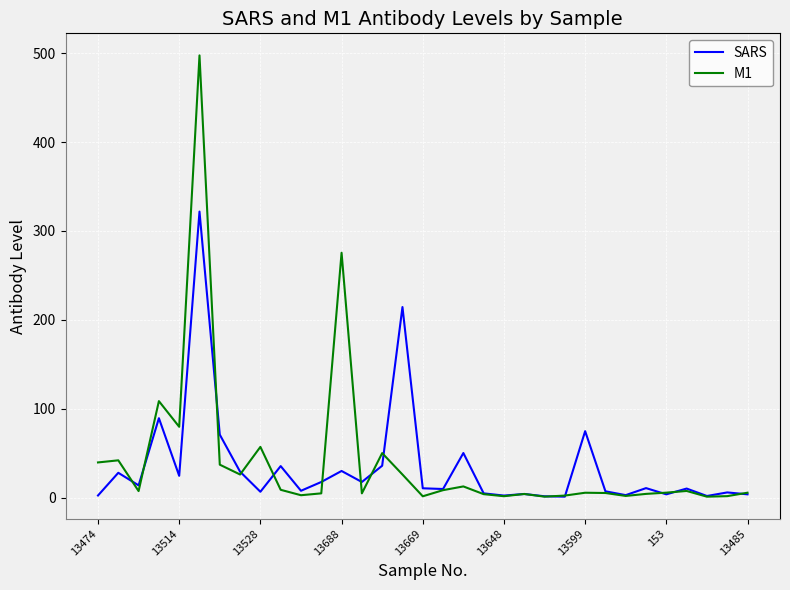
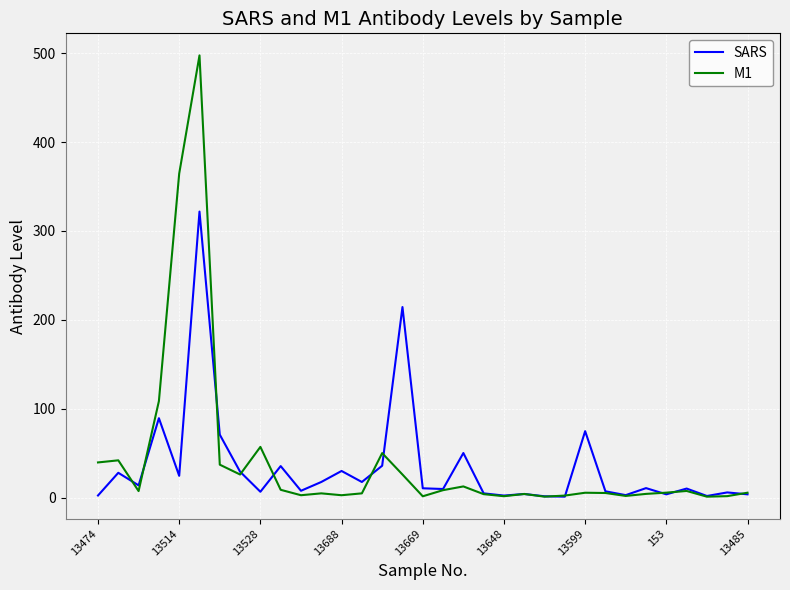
M1, 13514: 80 -> 360
M1, 13688: 280 -> 0
